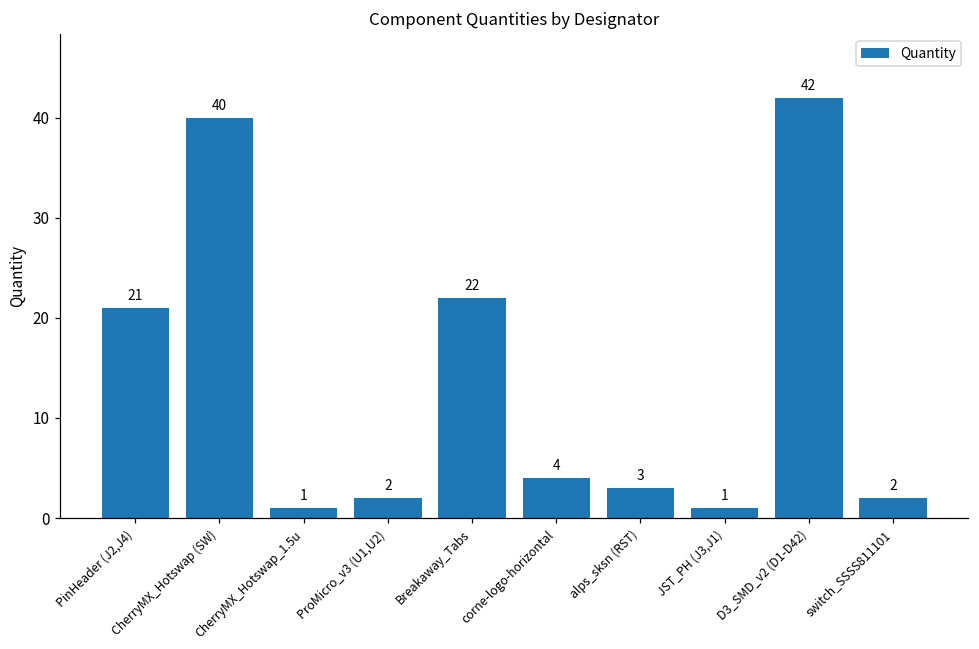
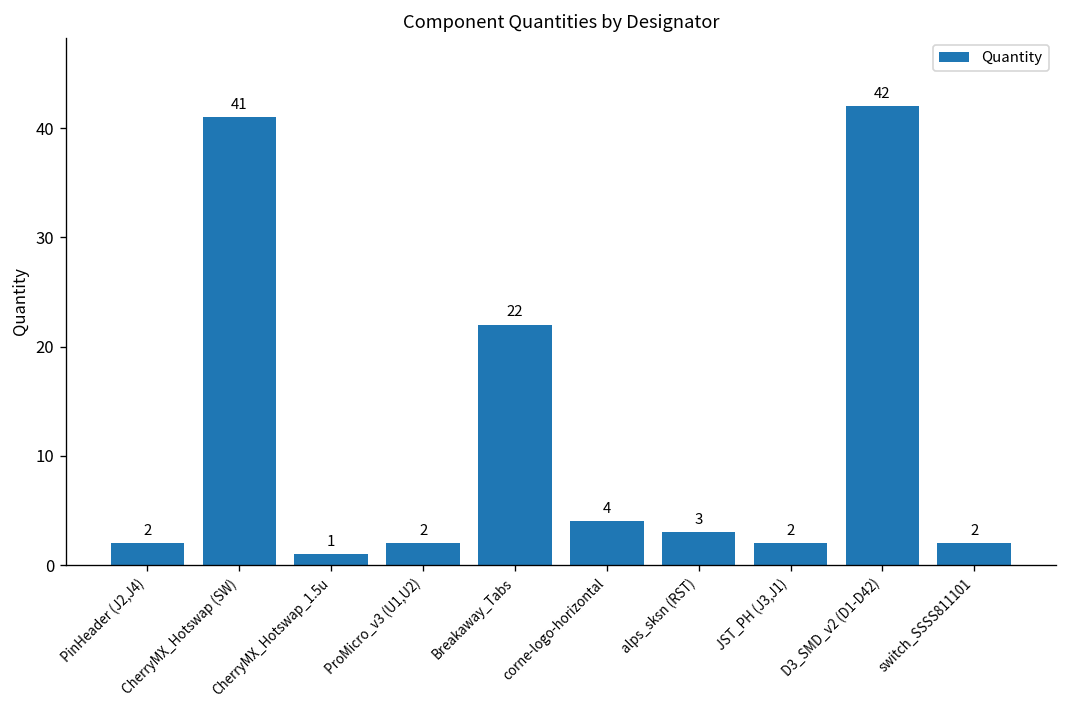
PinHeader (J2,J4): 21 -> 2
CherryMX_Hotswap (SW): 40 -> 41
JST_PH (J3,J1): 1 -> 2
